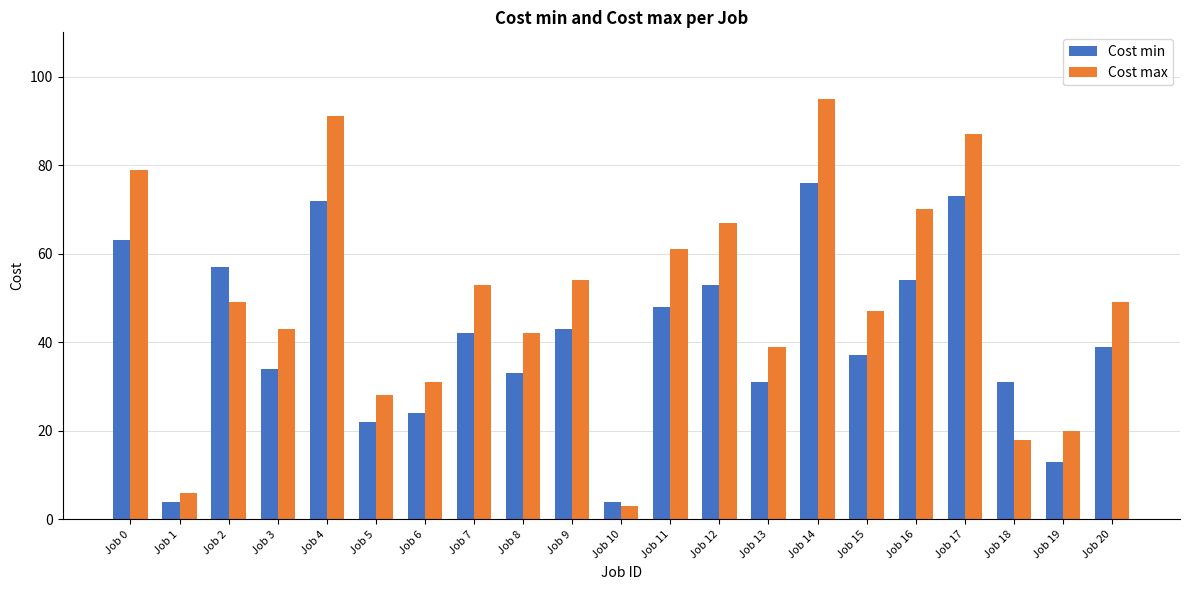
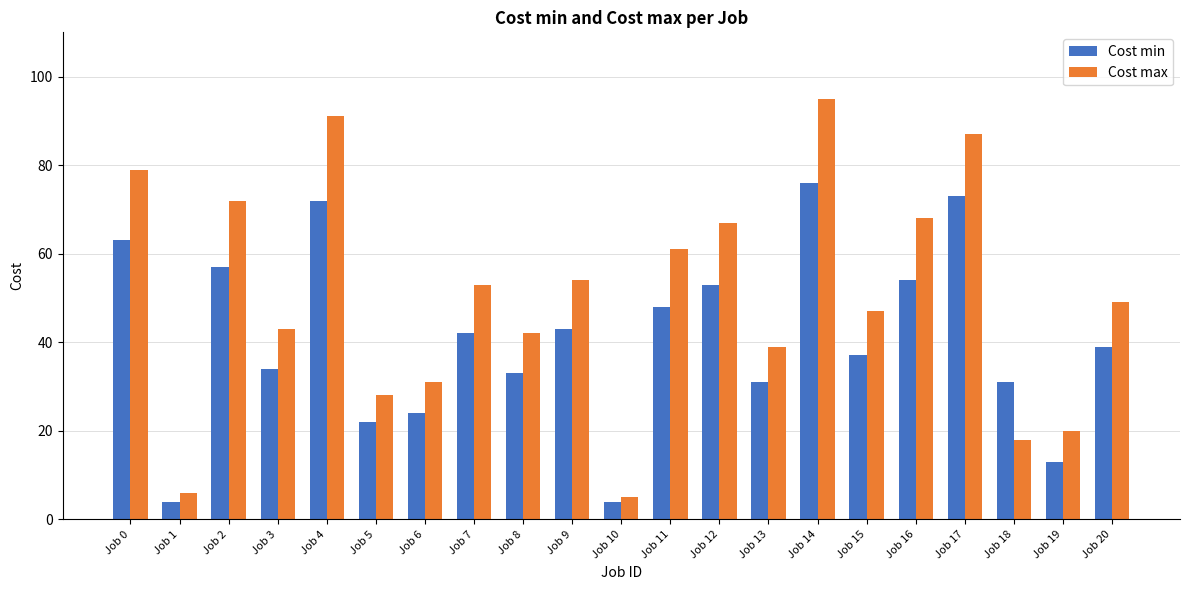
Cost max, Job 2: 49 -> 72
Cost max, Job 10: 3 -> 5
Cost max, Job 16: 70 -> 68
